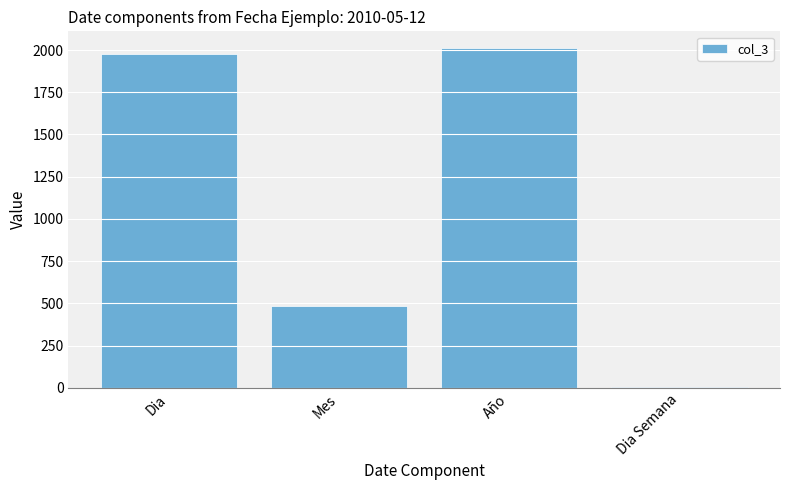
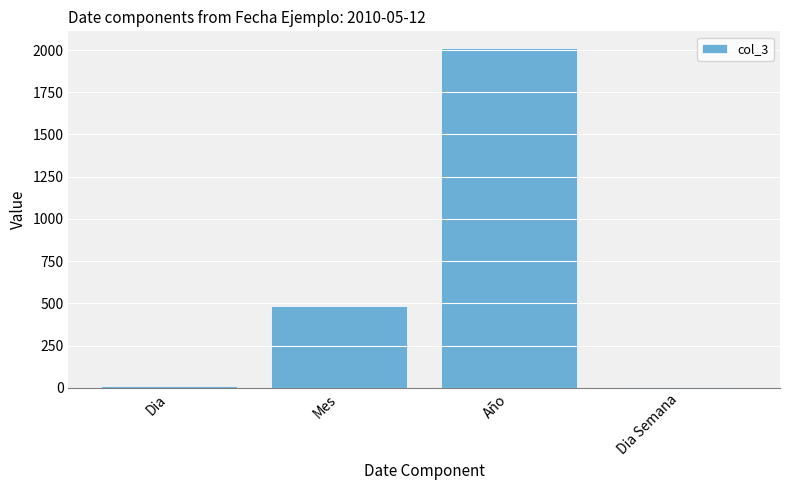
Dia: 1980 -> 10
